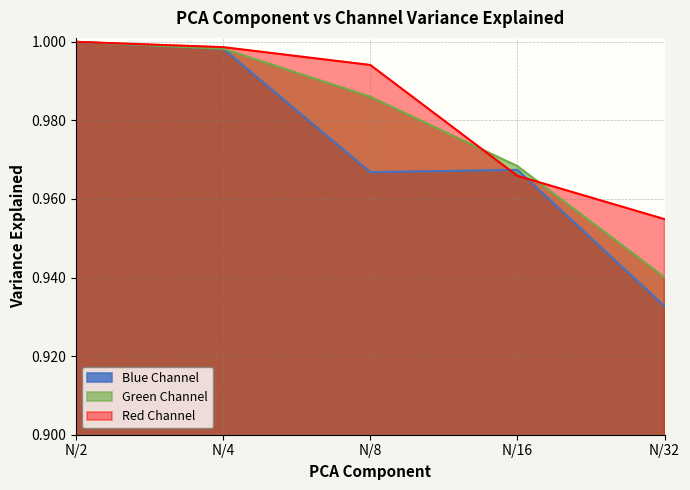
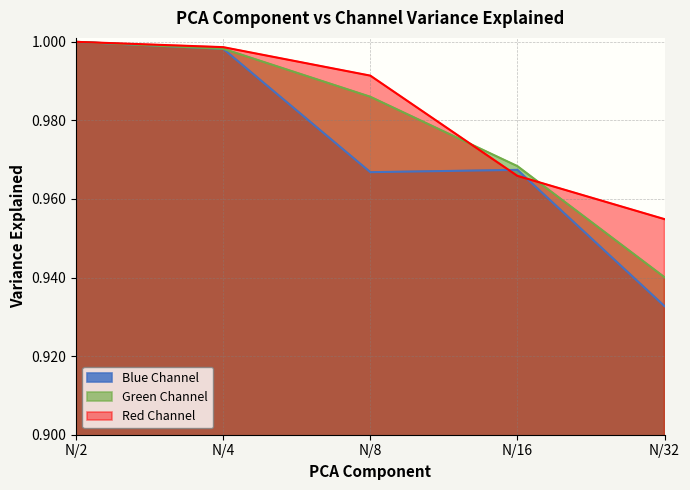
Red Channel, N/8: 0.994 -> 0.991
